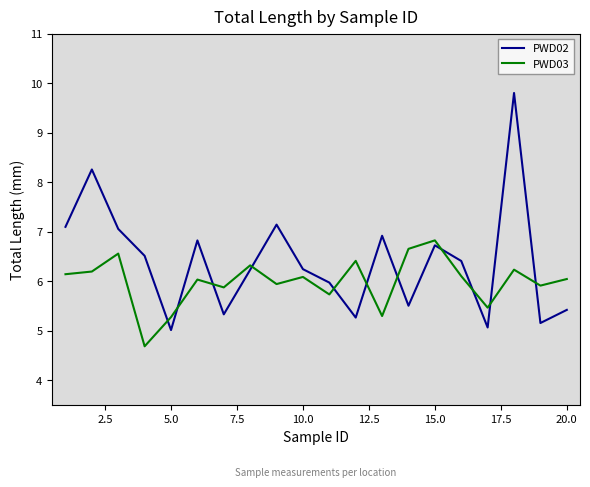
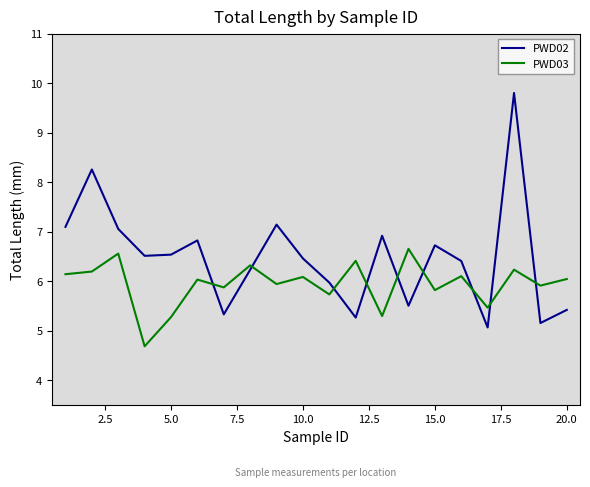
PWD02, 5.0: 5.0 -> 6.5
PWD02, 10.0: 6.2 -> 6.5
PWD03, 15.0: 6.8 -> 5.8
